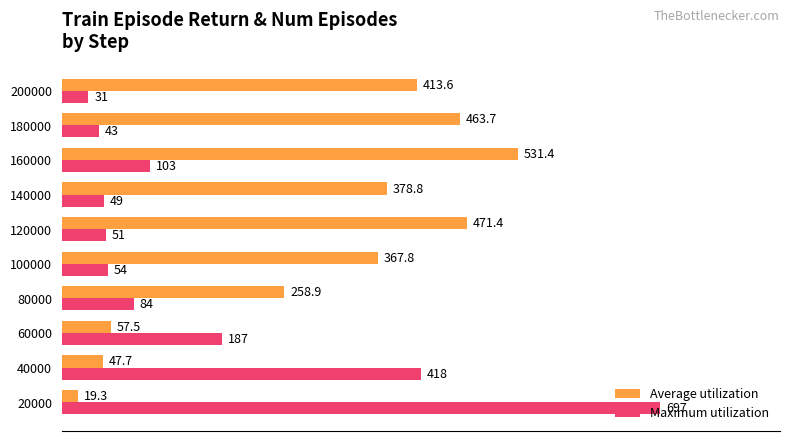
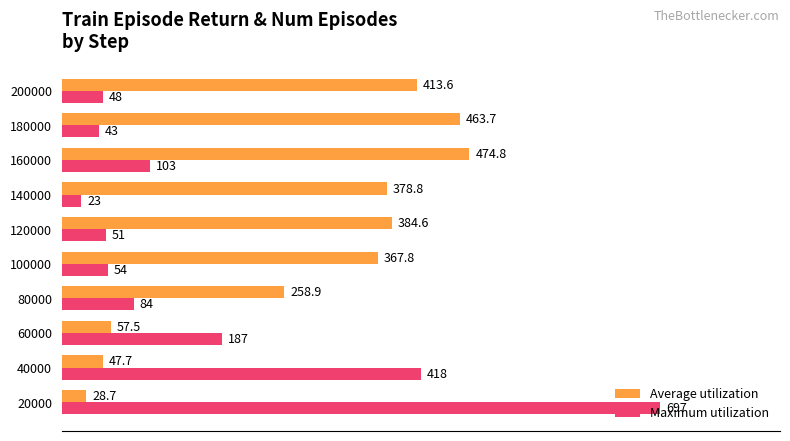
Maximum utilization, 200000: 31 -> 48
Average utilization, 160000: 531.4 -> 474.8
Maximum utilization, 140000: 49 -> 23
Average utilization, 120000: 471.4 -> 384.6
Average utilization, 20000: 19.3 -> 28.7
